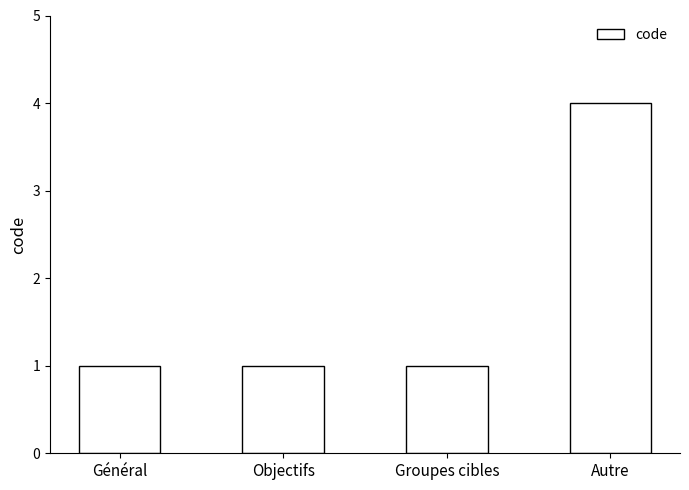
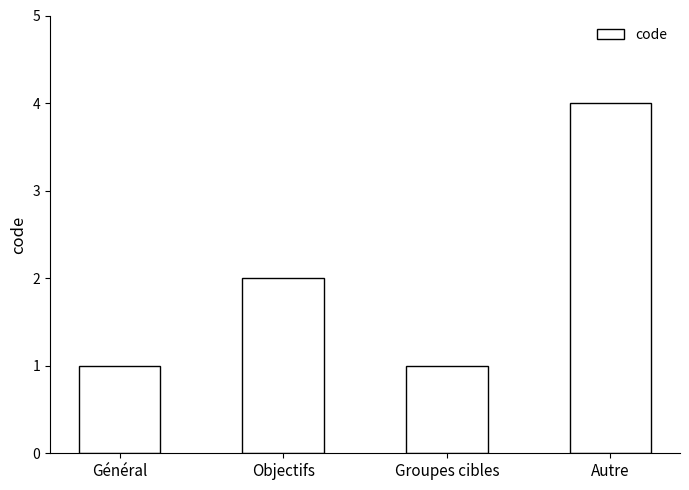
Objectifs: 1 -> 2
